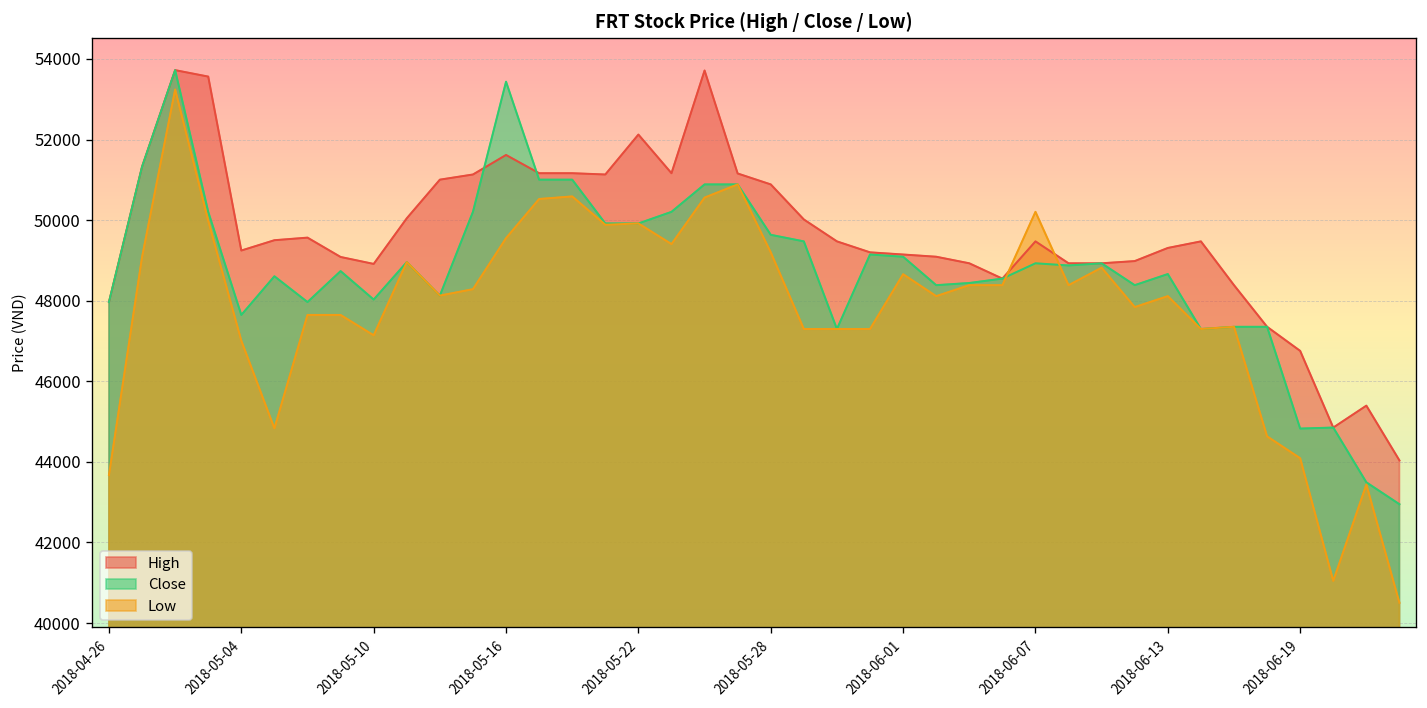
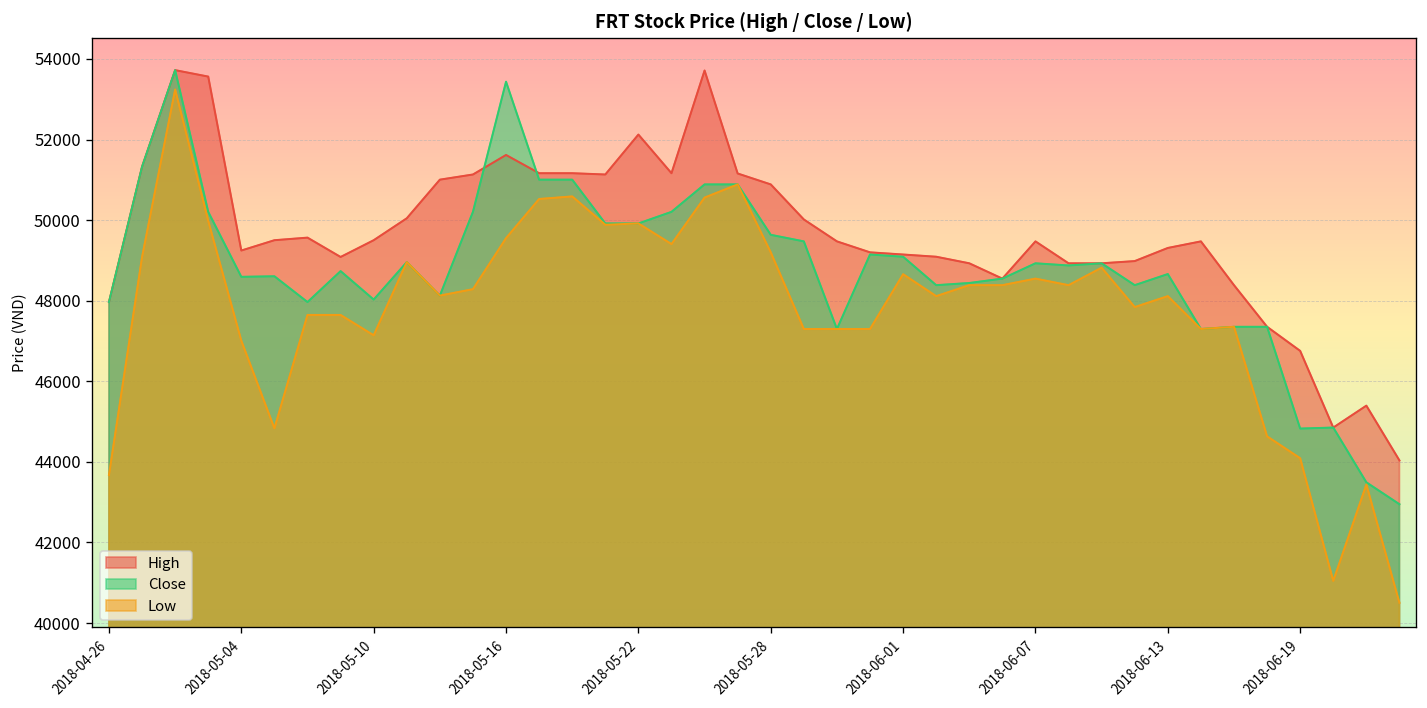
Close, 2018-05-04: 47600 -> 48600
High, 2018-05-10: 48900 -> 49500
Low, 2018-06-07: 50200 -> 48500
